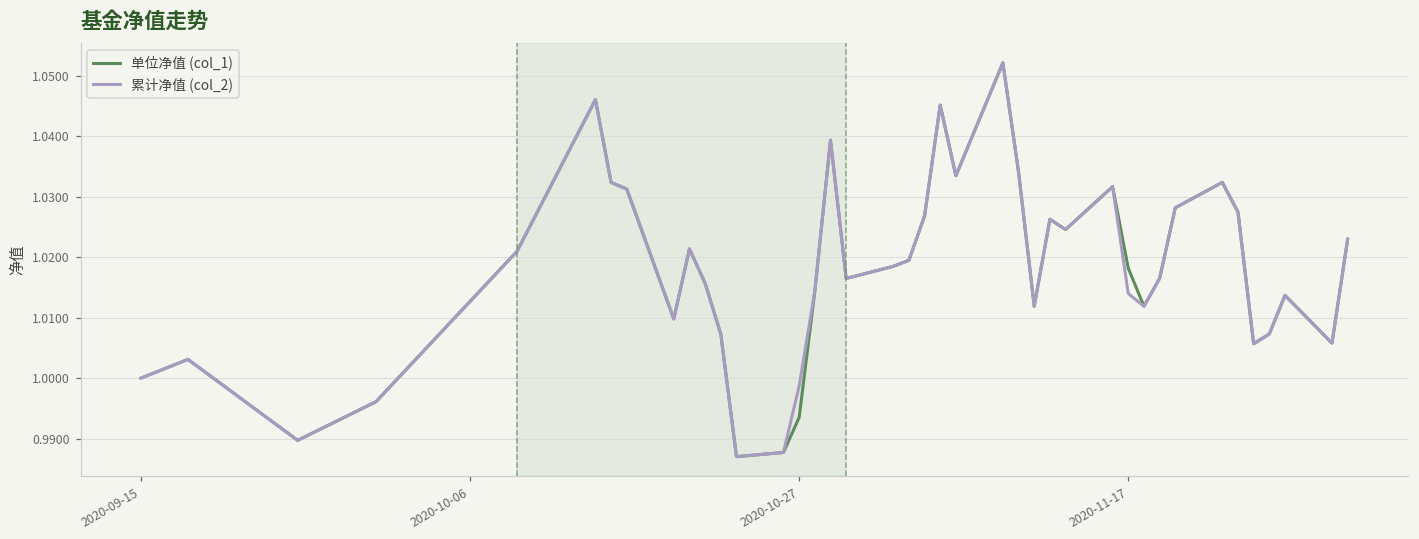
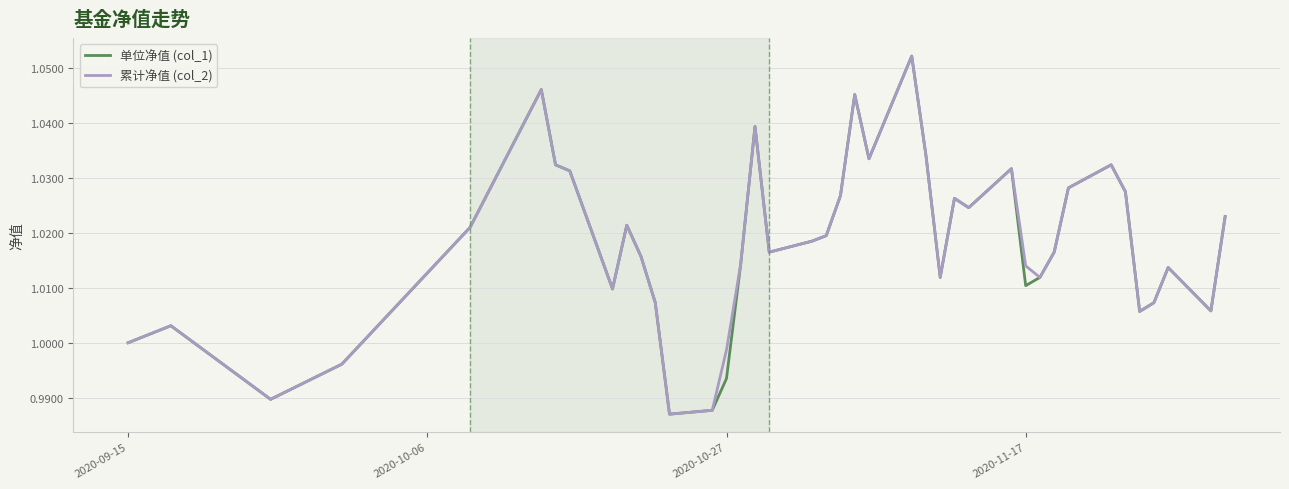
单位净值 (col_1), 2020-11-17: 1.018 -> 1.010
